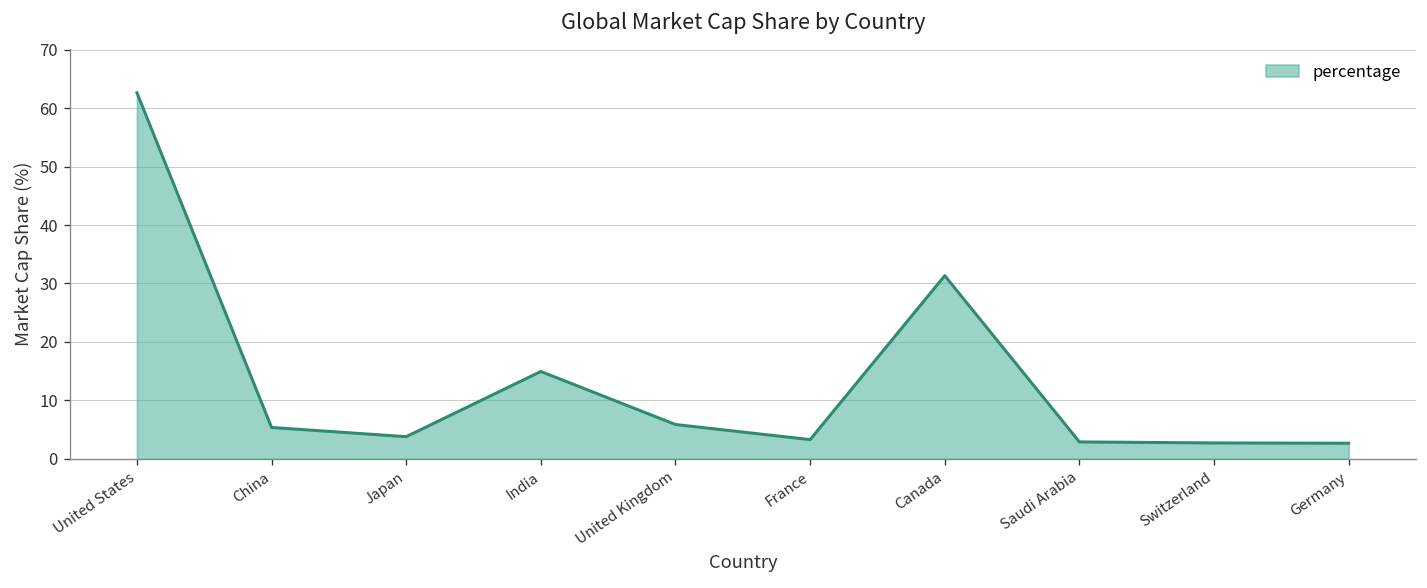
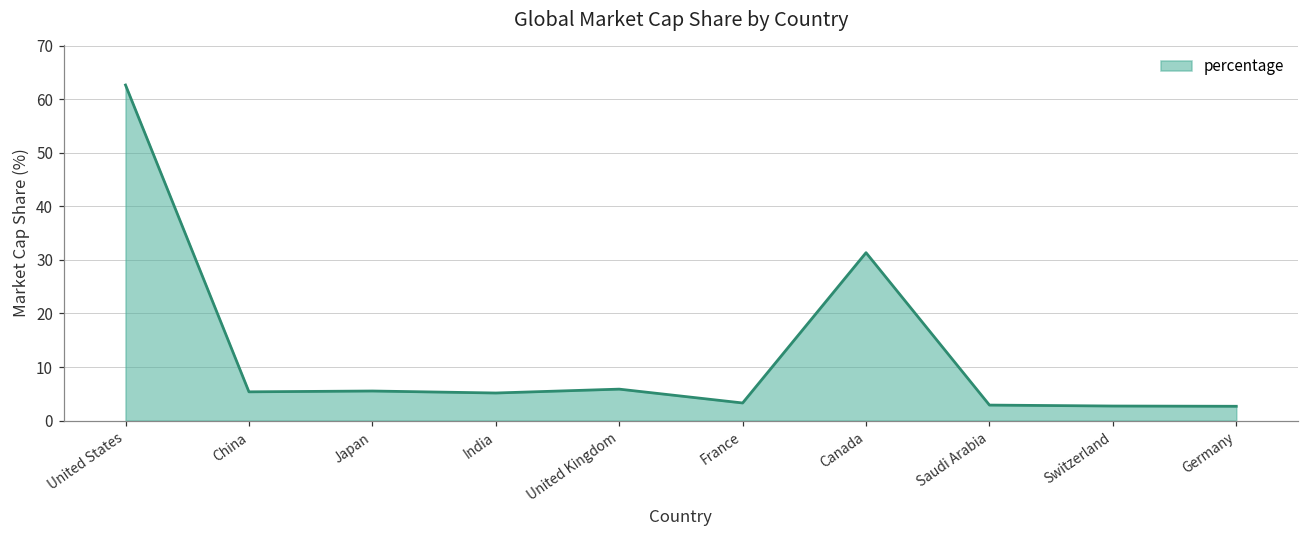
Japan: 4 -> 6
India: 15 -> 5
